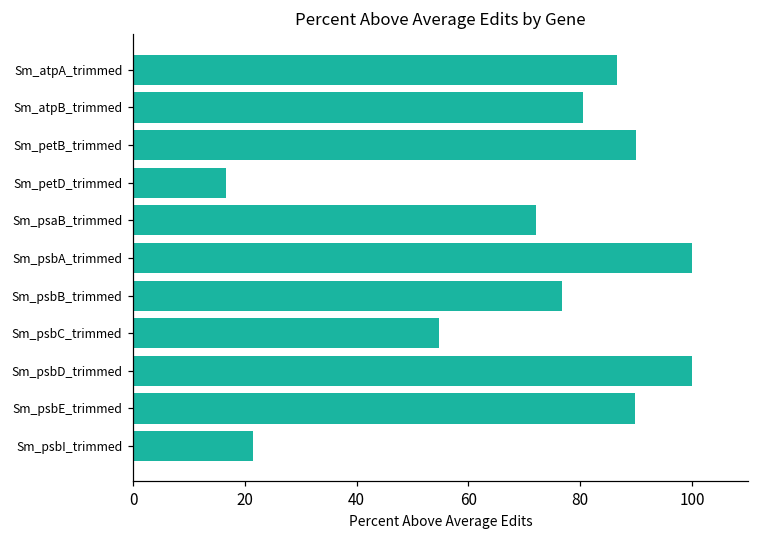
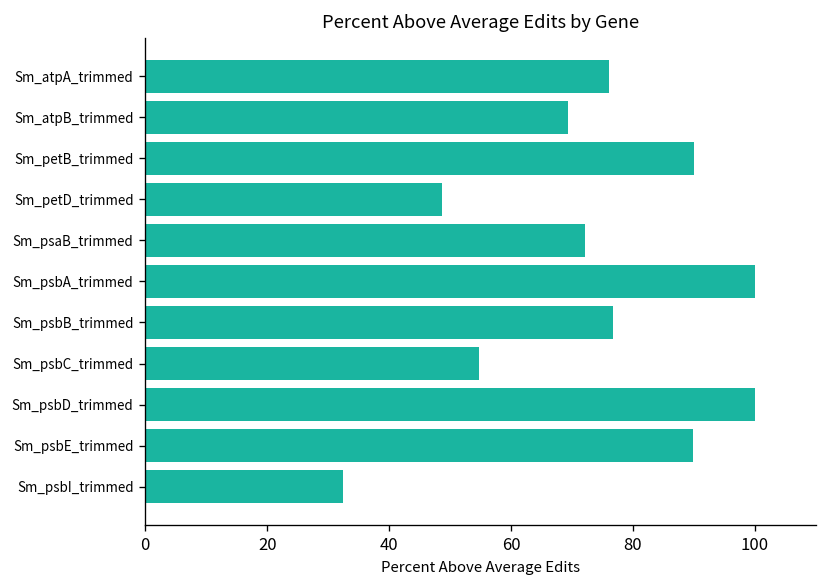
Sm_atpA_trimmed: 87 -> 76
Sm_atpB_trimmed: 80 -> 69
Sm_petD_trimmed: 17 -> 49
Sm_psbI_trimmed: 21 -> 33
